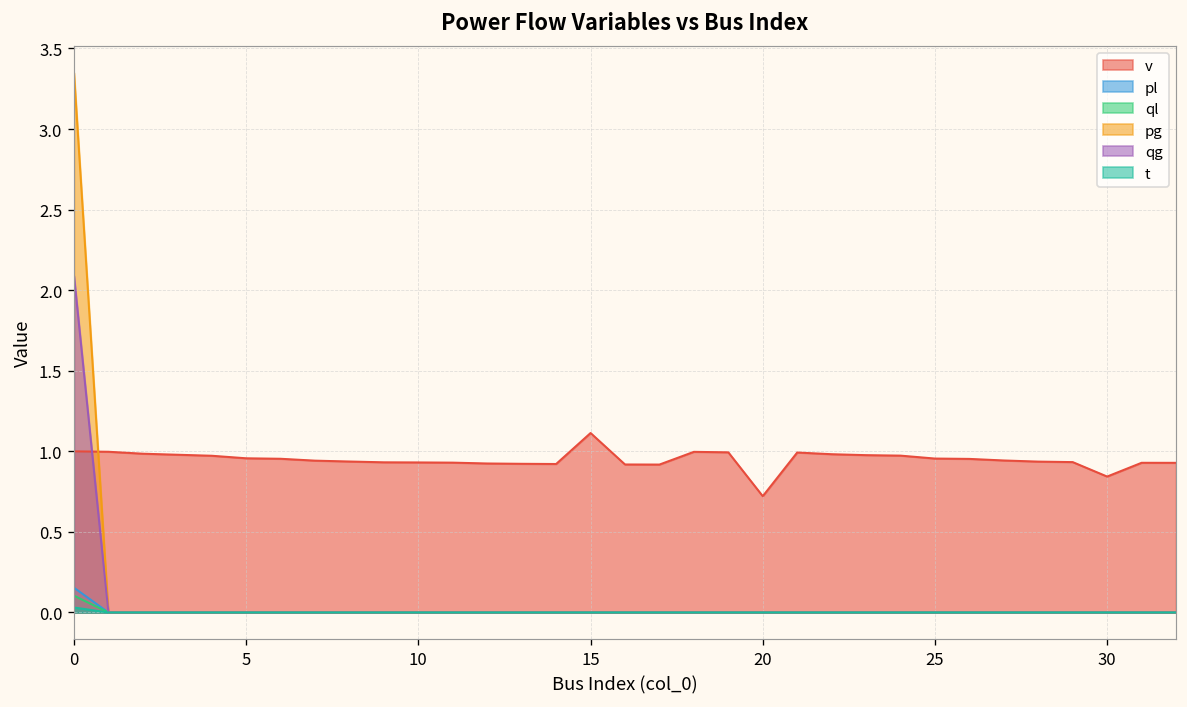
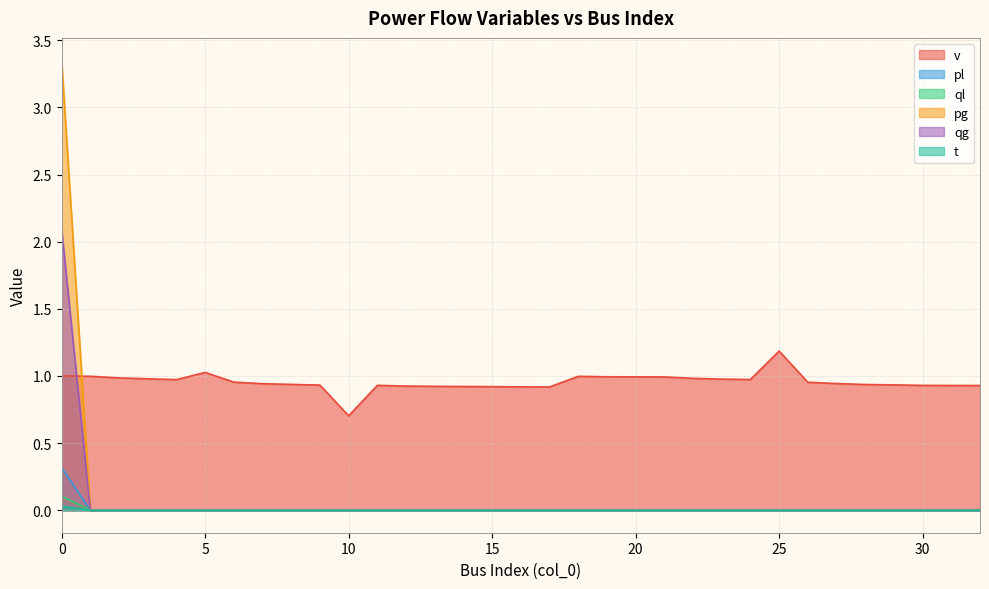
pl, 0: 0.15 -> 0.32
v, 5: 0.96 -> 1.03
v, 10: 0.93 -> 0.70
v, 15: 1.11 -> 0.92
v, 20: 0.72 -> 0.99
v, 25: 0.96 -> 1.19
v, 30: 0.84 -> 0.93
